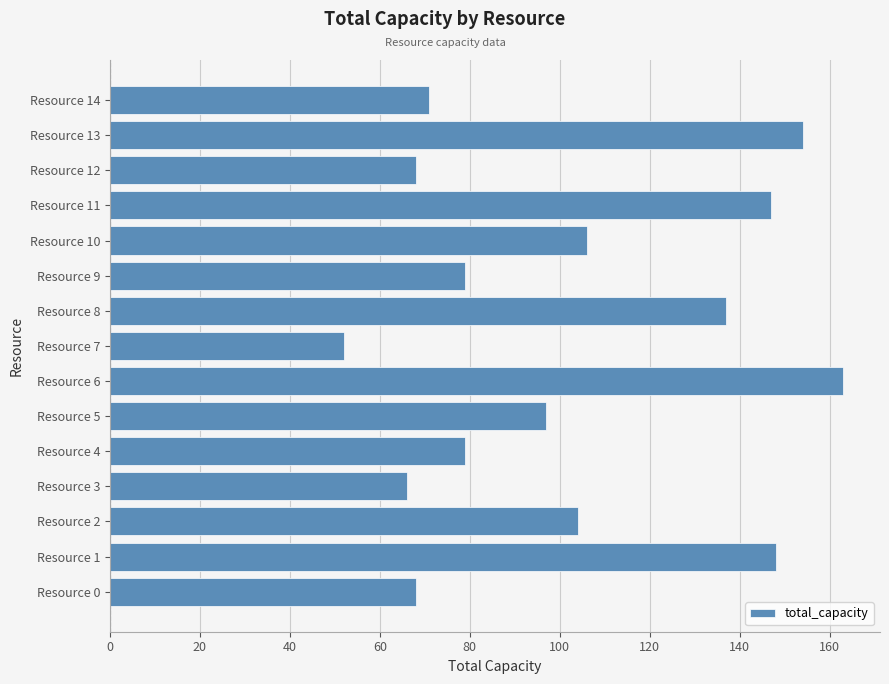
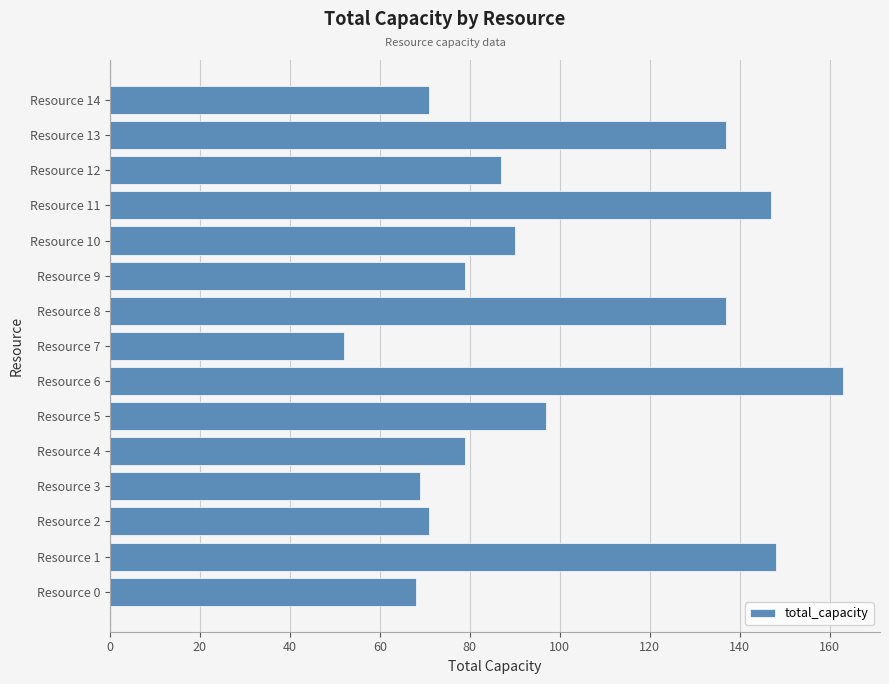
Resource 13: 154 -> 137
Resource 12: 68 -> 87
Resource 10: 106 -> 90
Resource 3: 66 -> 69
Resource 2: 104 -> 71
